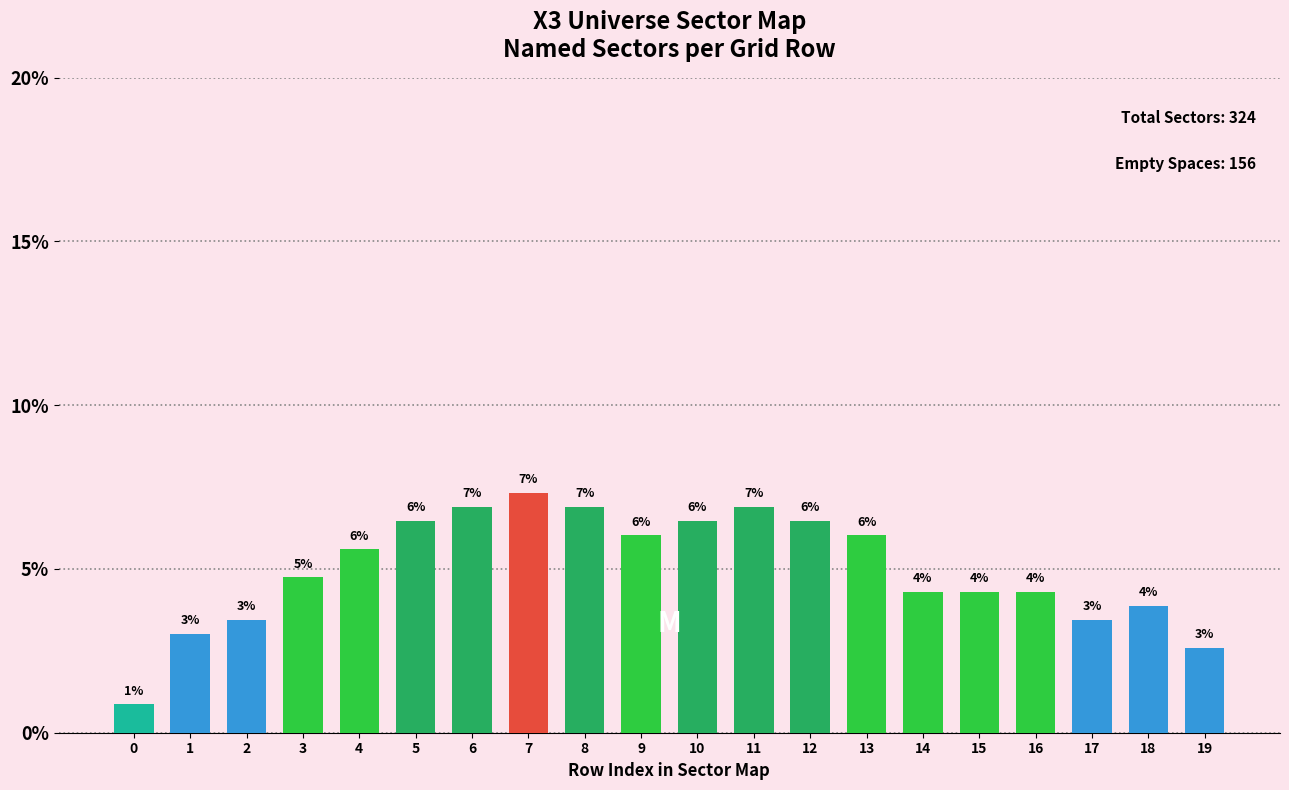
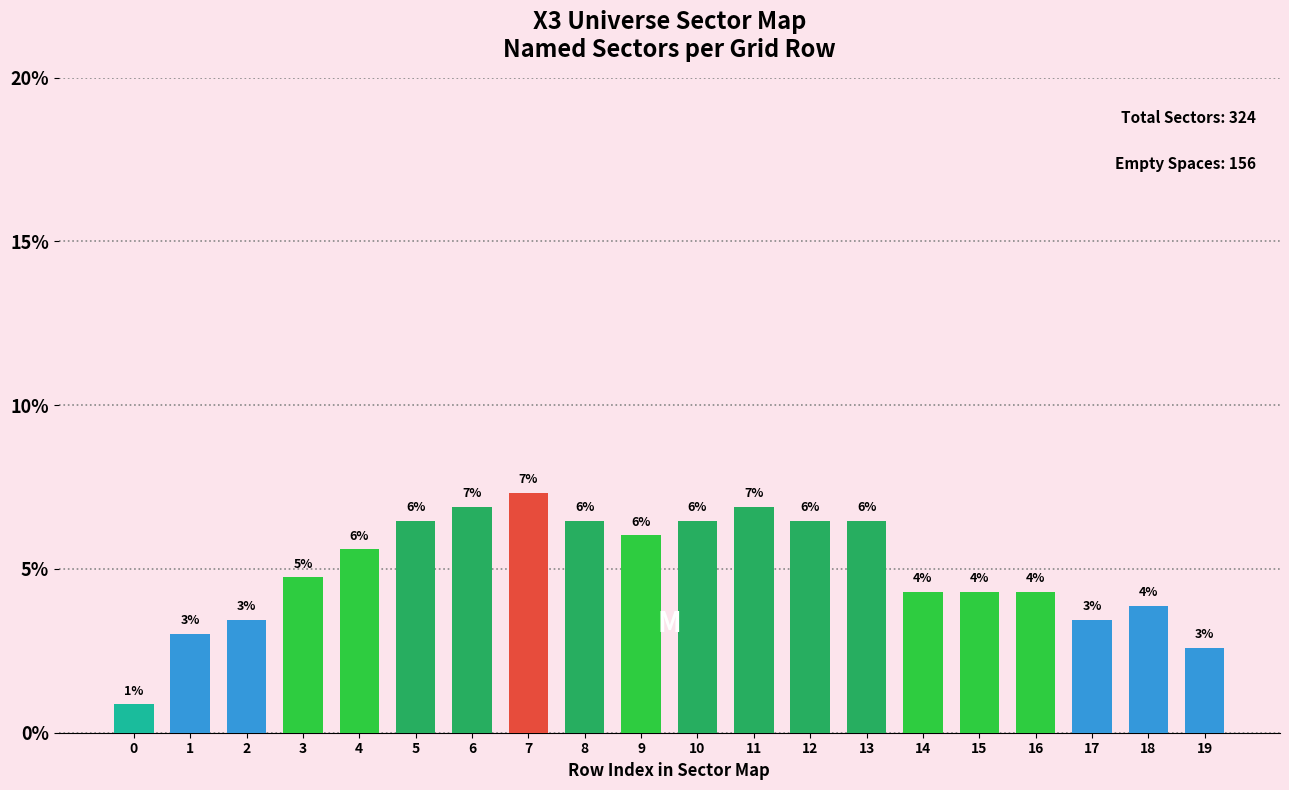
8: 7% -> 6%
13: 6.0% -> 6.5%
